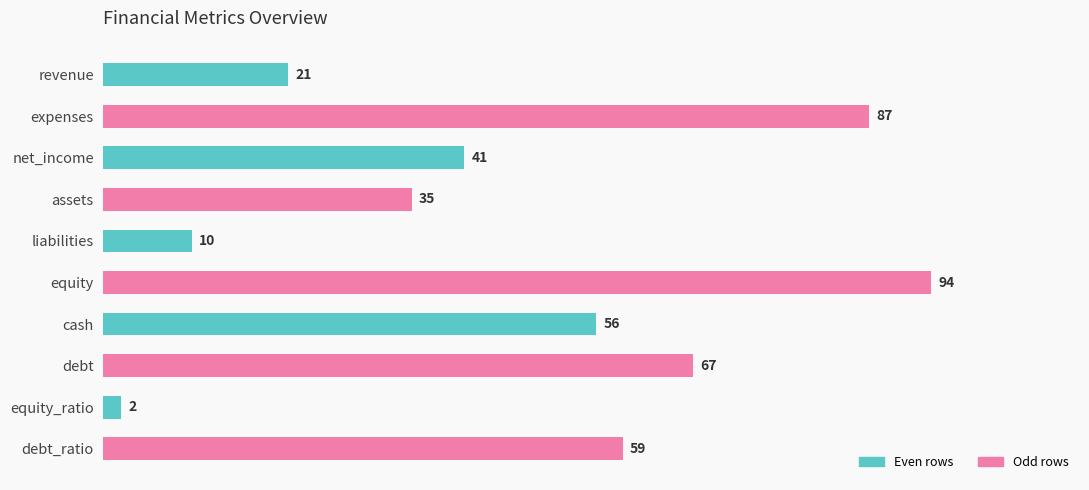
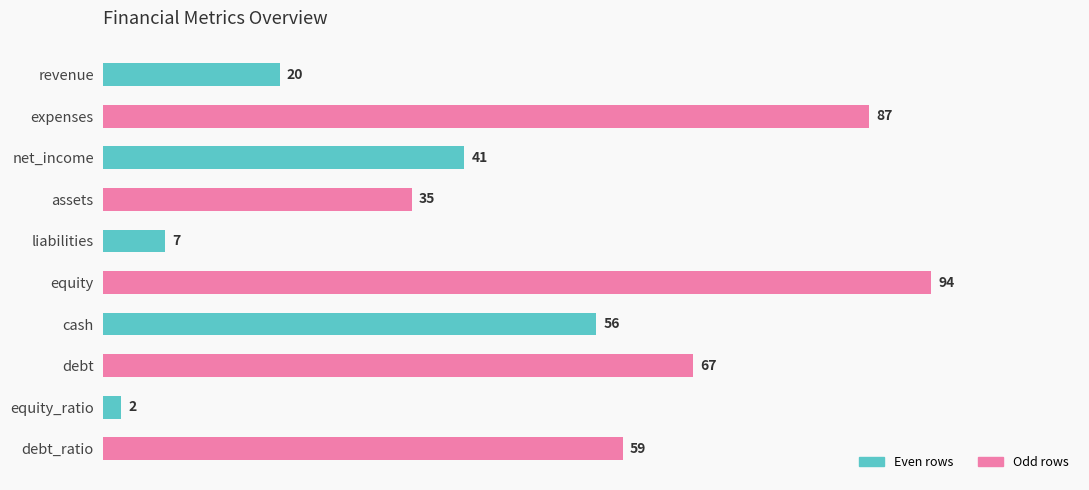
revenue: 21 -> 20
liabilities: 10 -> 7
